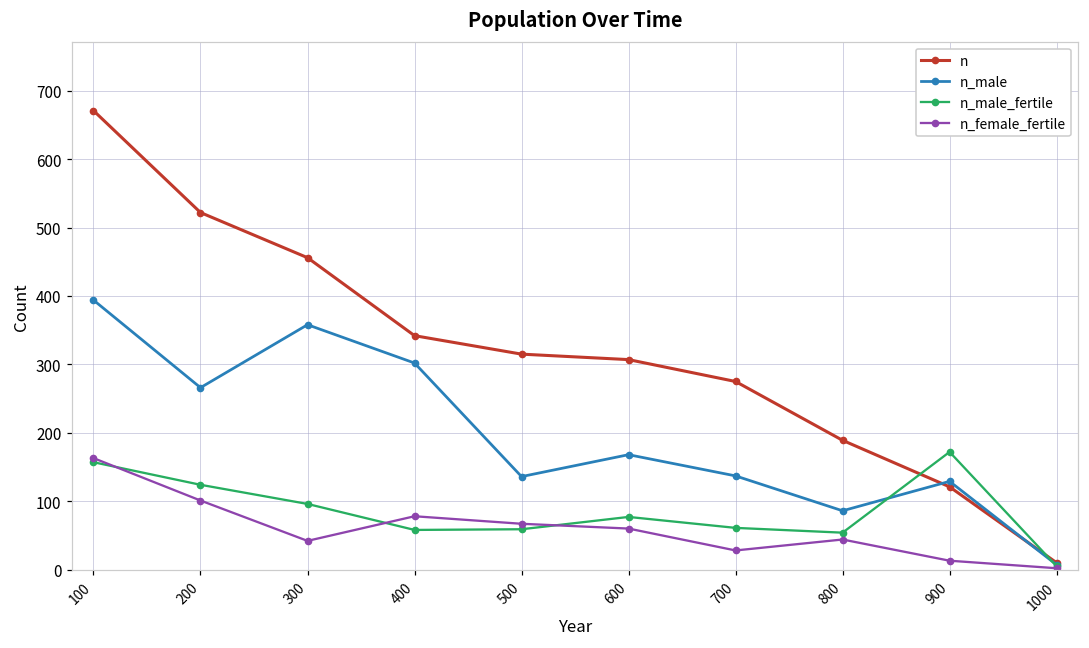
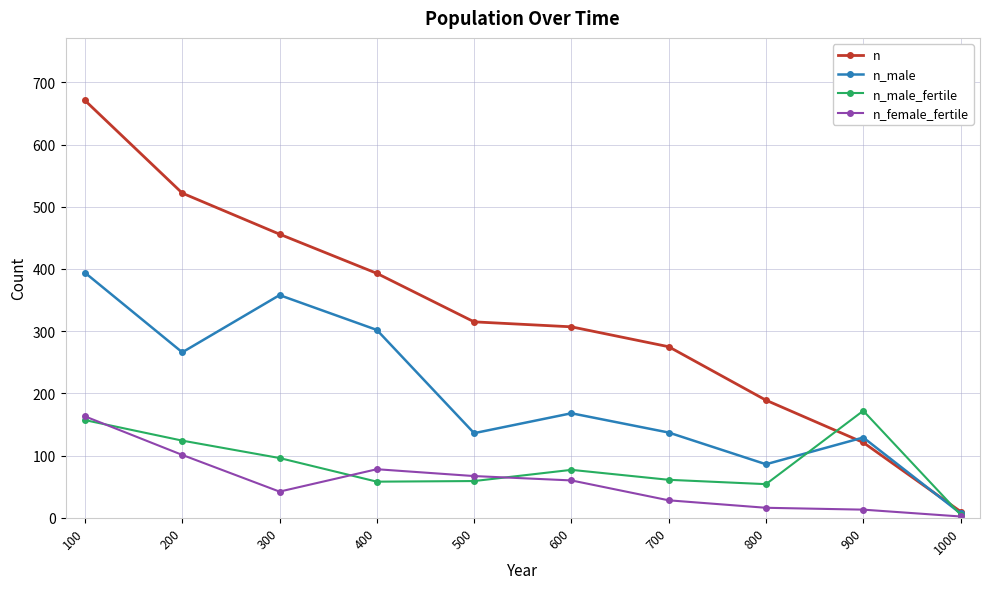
n, 400: 340 -> 390
n_female_fertile, 800: 40 -> 20
